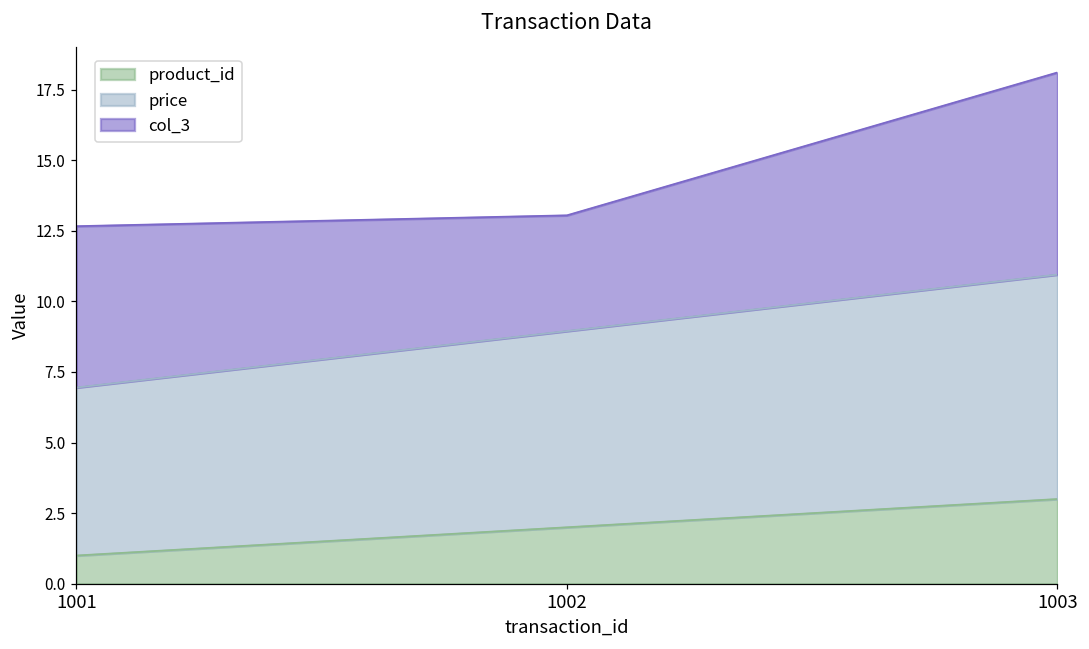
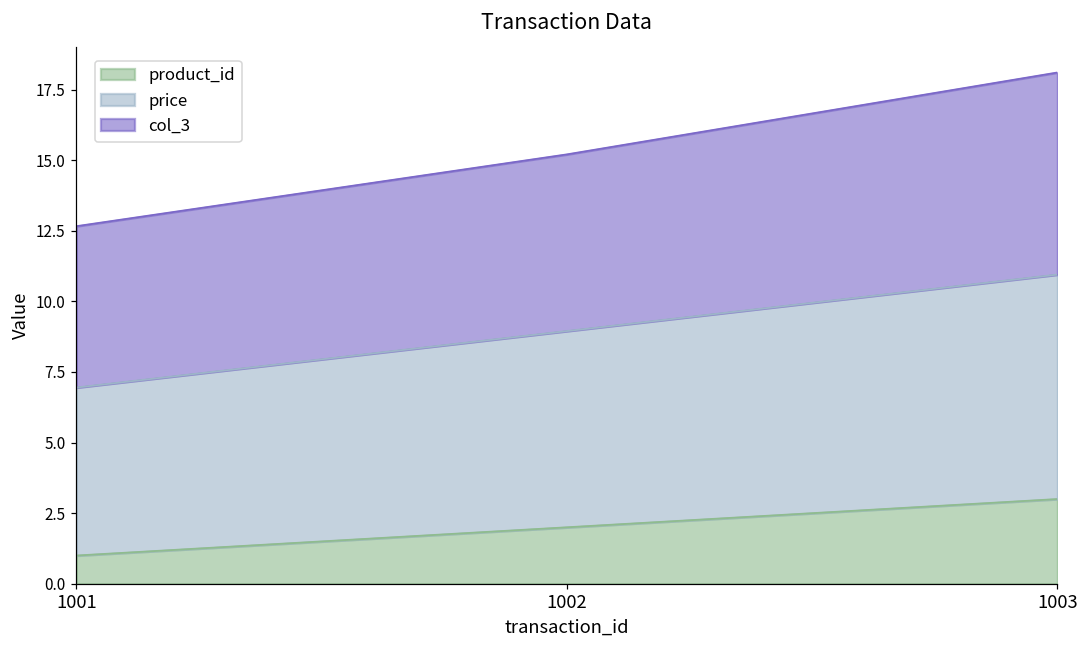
col_3, 1002: 4.1 -> 6.3
